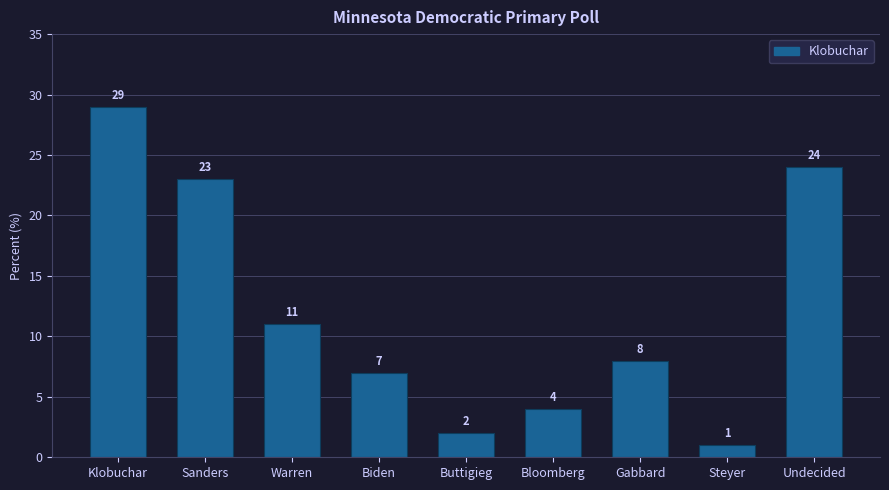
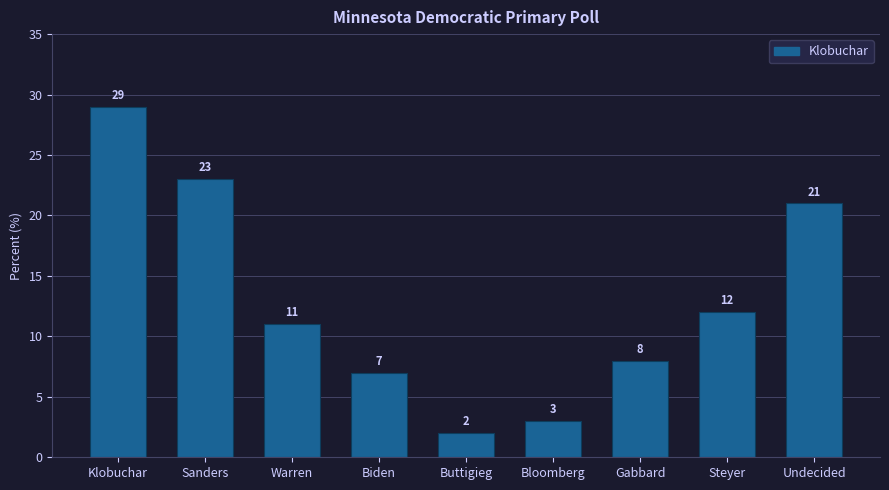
Bloomberg: 4 -> 3
Steyer: 1 -> 12
Undecided: 24 -> 21
